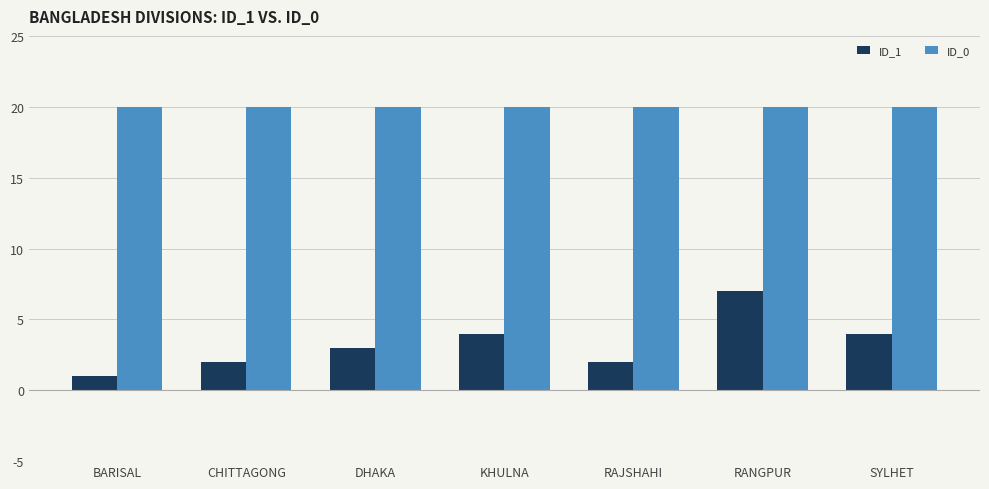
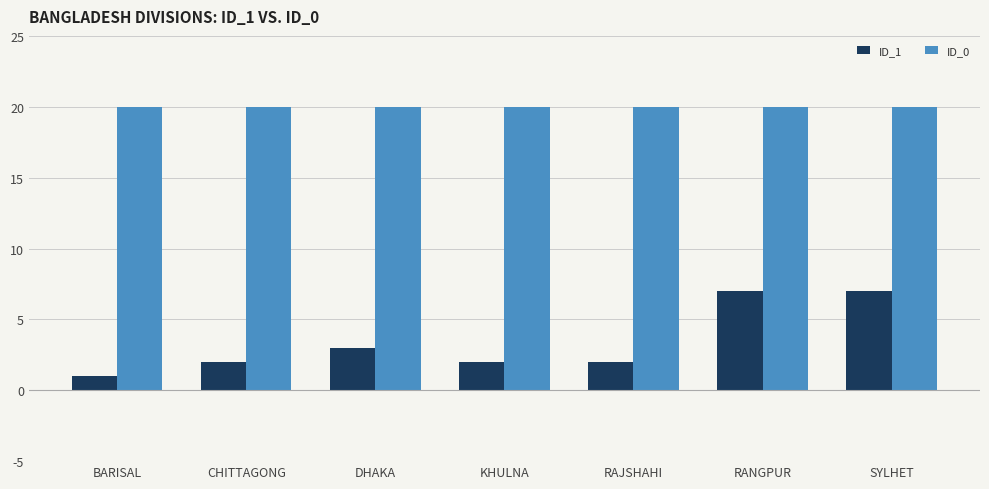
ID_1, KHULNA: 4 -> 2
ID_1, SYLHET: 4 -> 7
